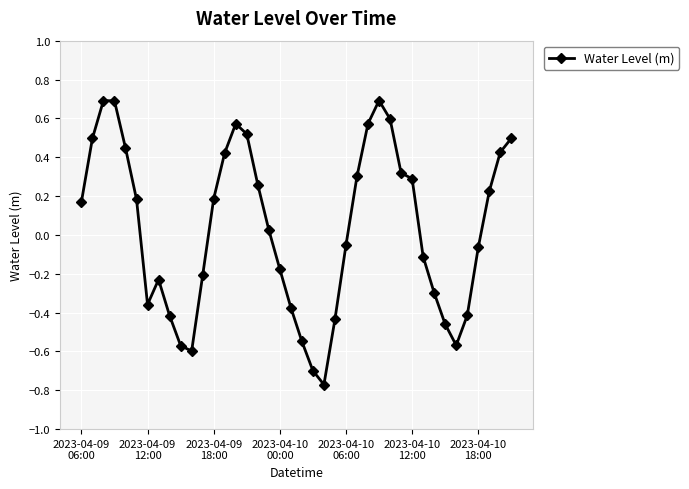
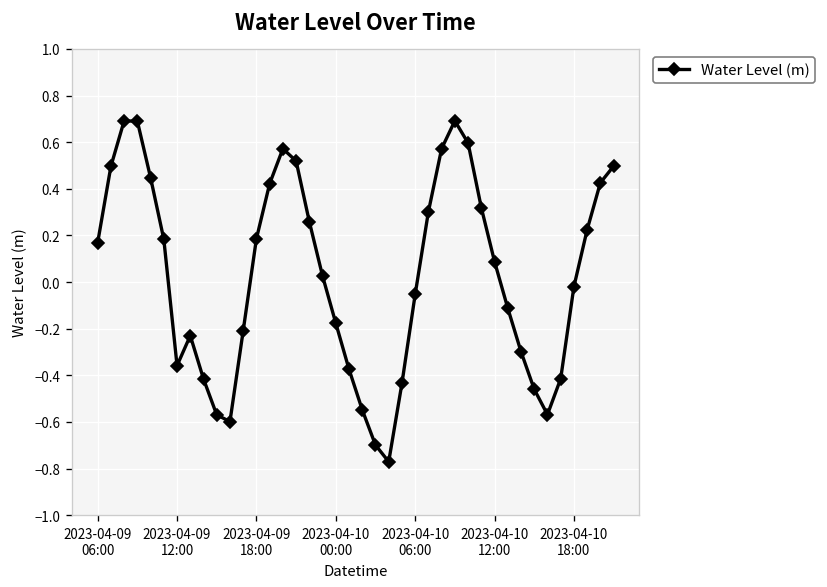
2023-04-10 12:00: 0.29 -> 0.09
2023-04-10 18:00: -0.06 -> -0.02
